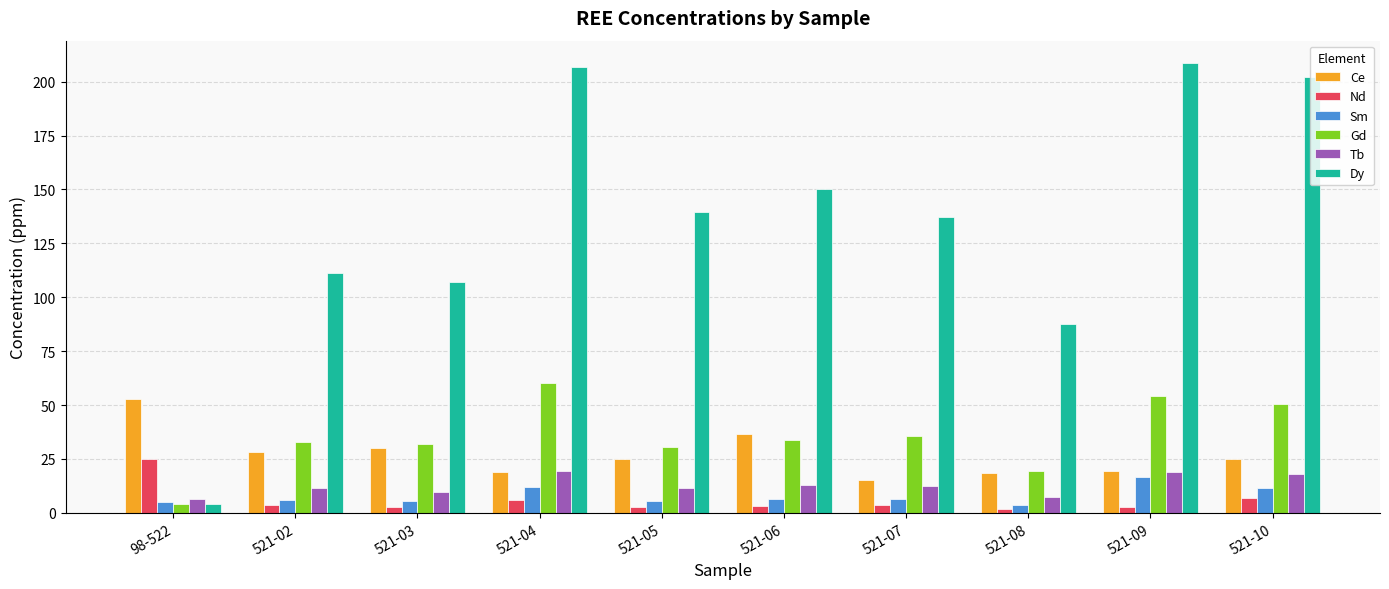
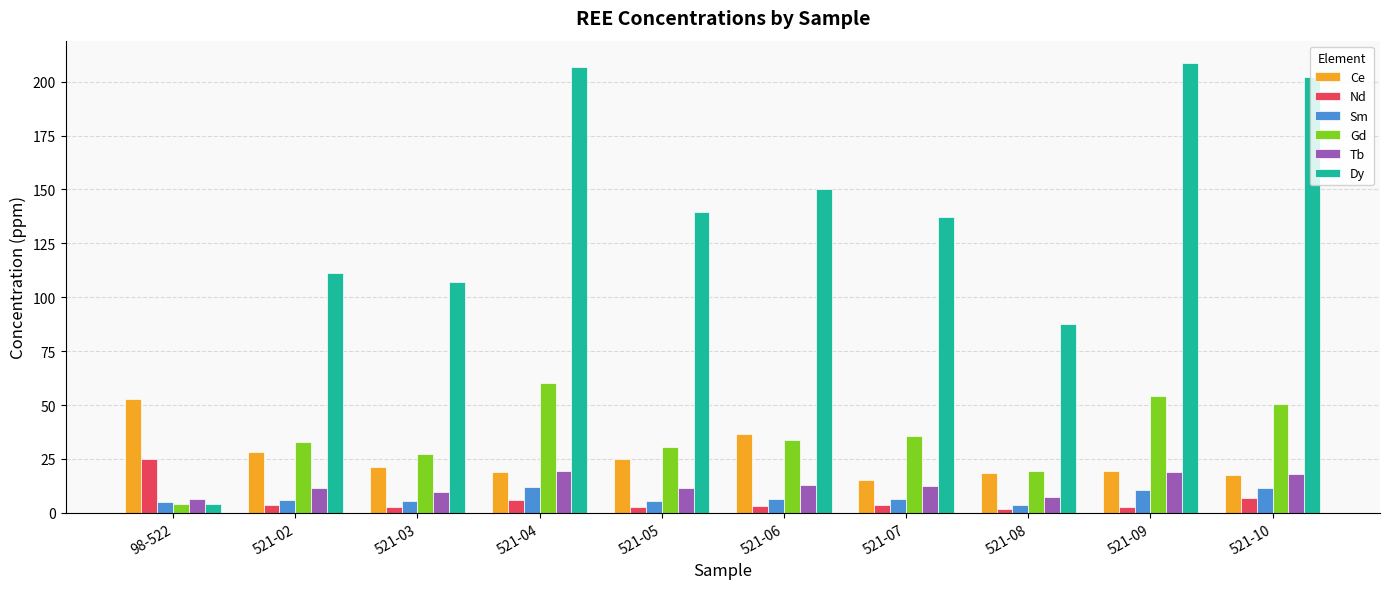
Ce, 521-03: 30 -> 21
Gd, 521-03: 32 -> 27
Sm, 521-09: 17 -> 11
Ce, 521-10: 25 -> 18
